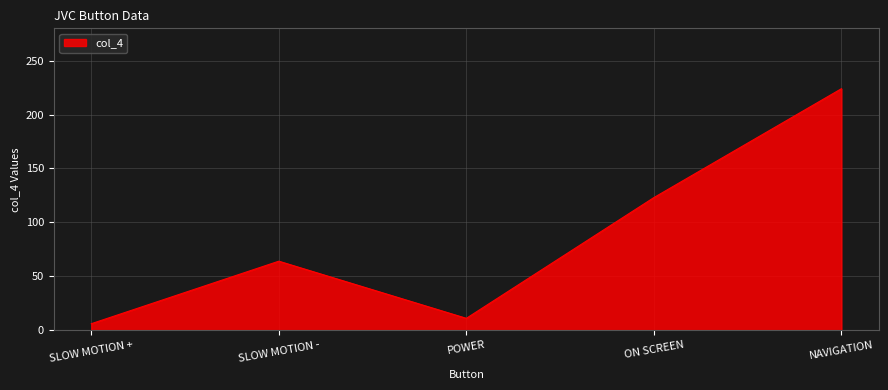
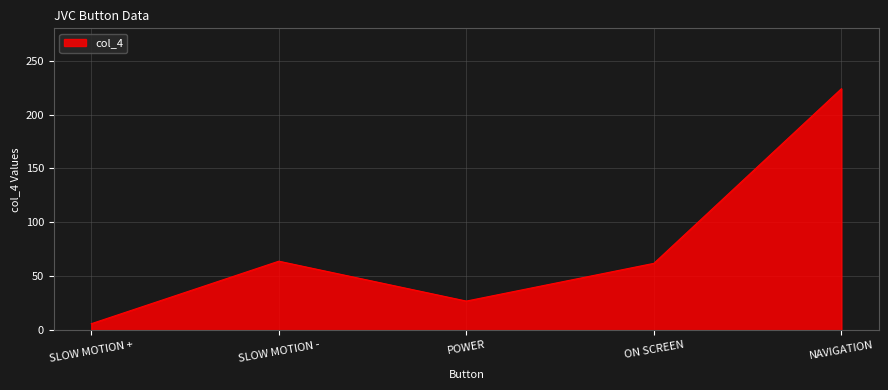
POWER: 11 -> 27
ON SCREEN: 123 -> 62
